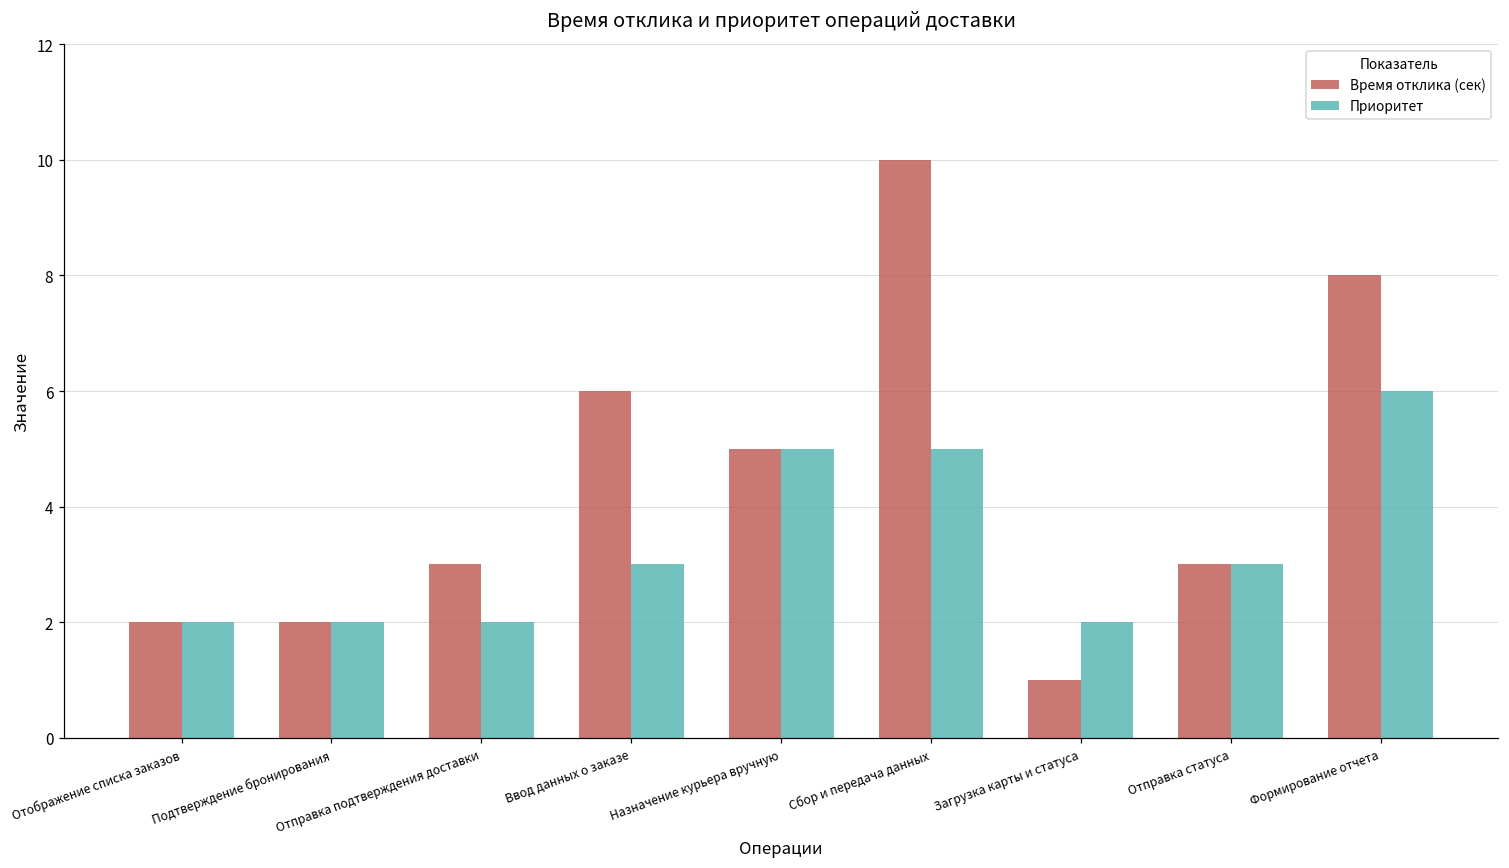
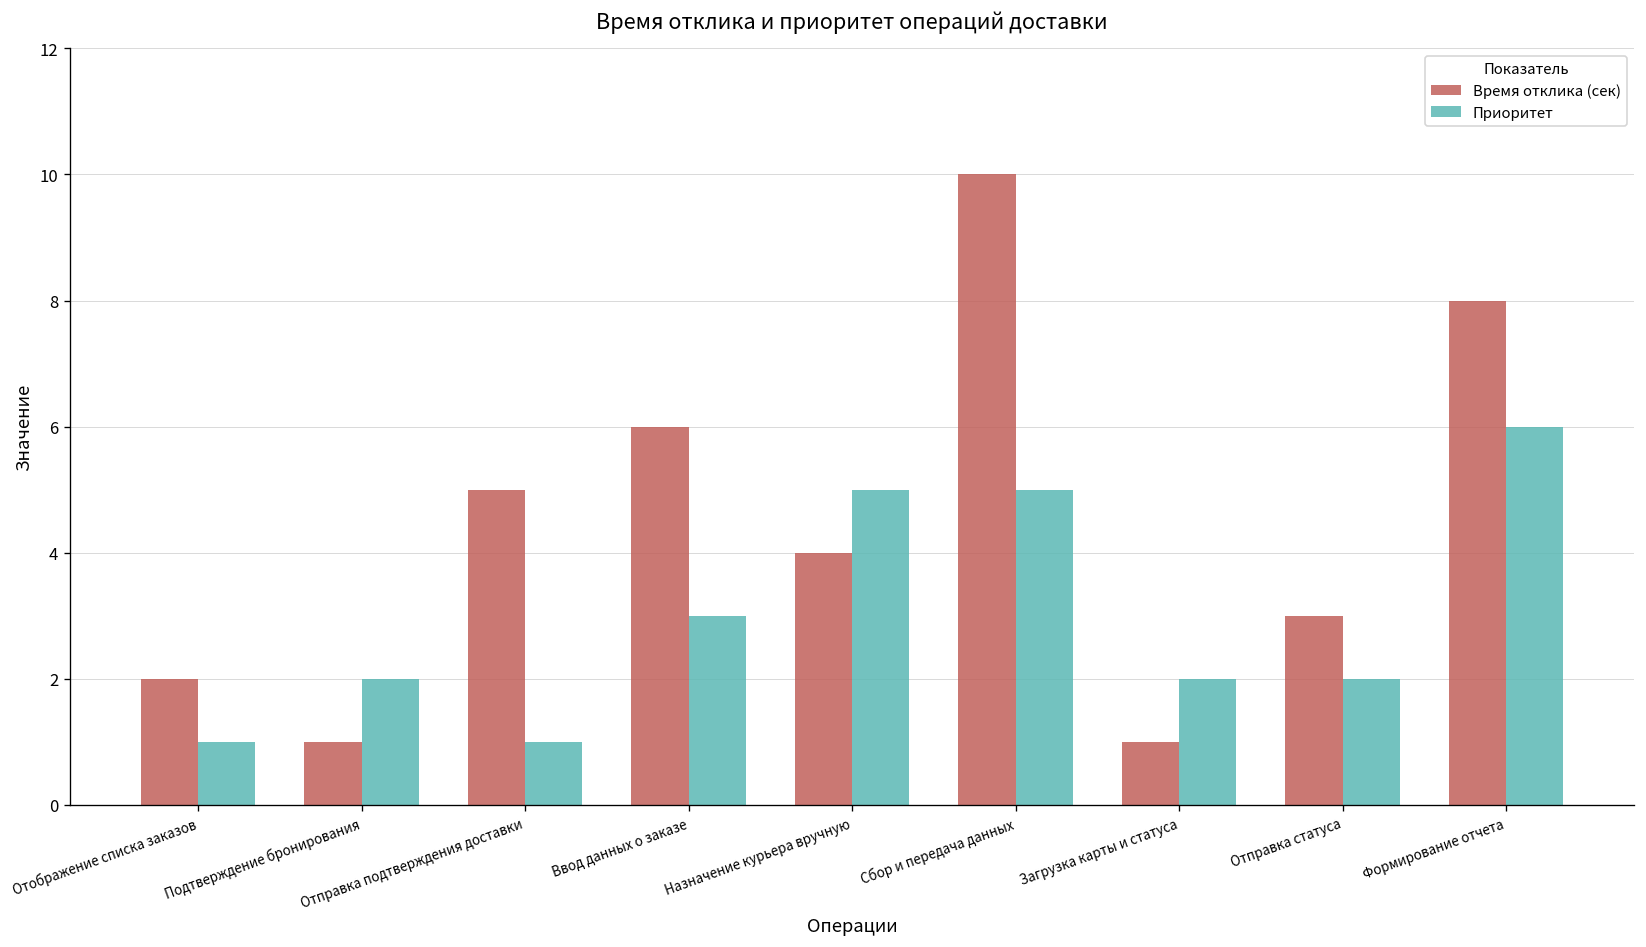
Приоритет, Отображение списка заказов: 2 -> 1
Время отклика (сек), Подтверждение бронирования: 2 -> 1
Время отклика (сек), Отправка подтверждения доставки: 3 -> 5
Приоритет, Отправка подтверждения доставки: 2 -> 1
Время отклика (сек), Назначение курьера вручную: 5 -> 4
Приоритет, Отправка статуса: 3 -> 2
